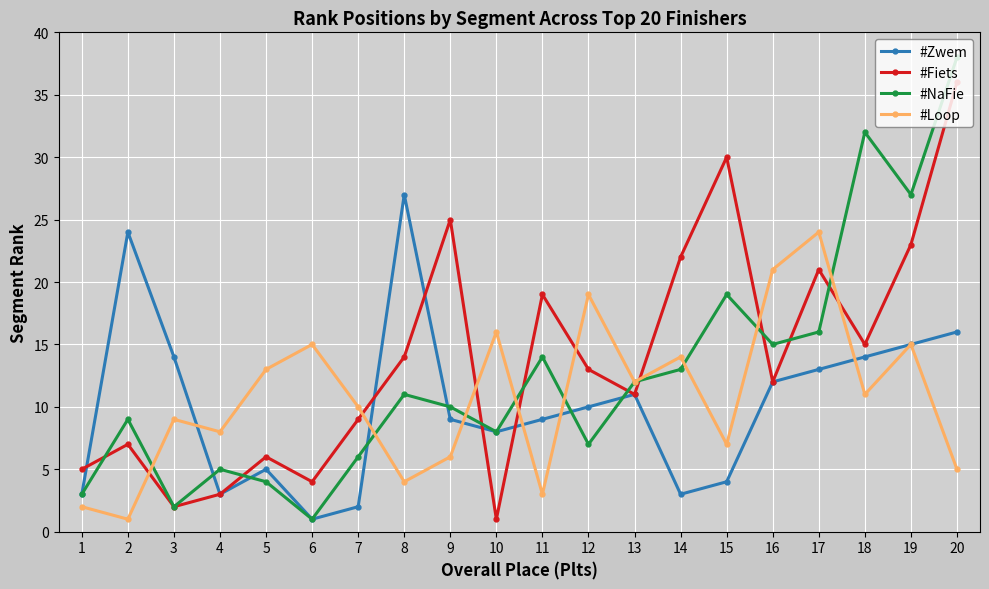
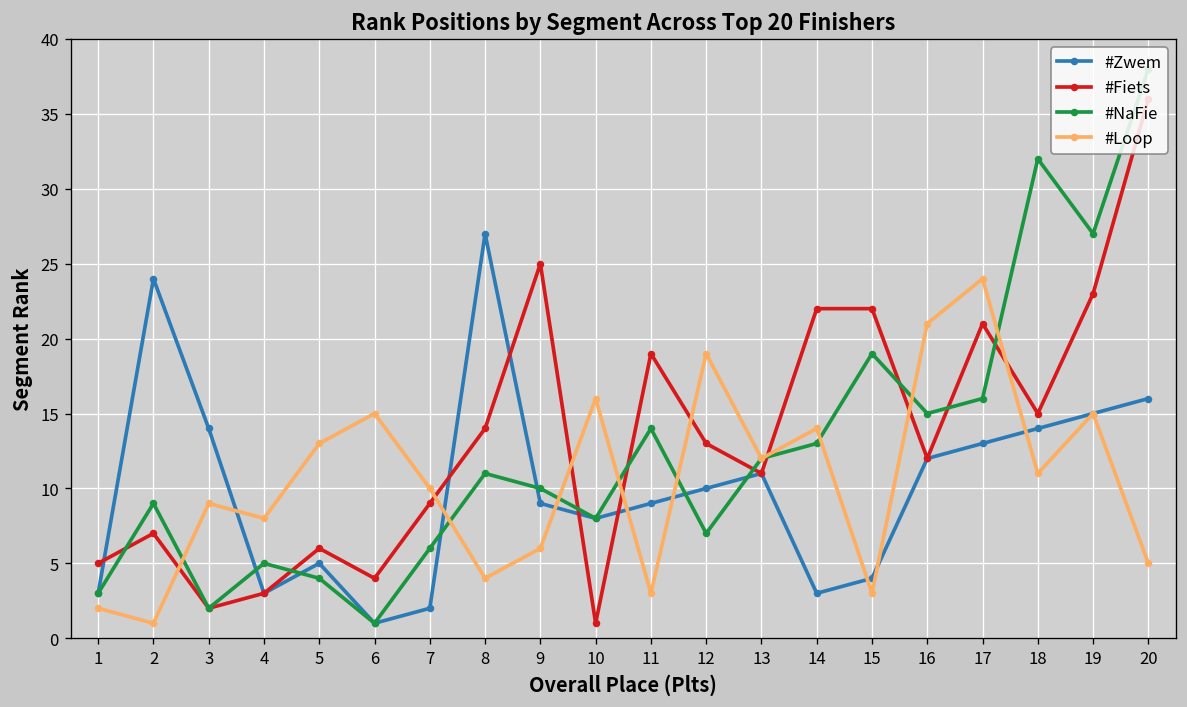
#Fiets, 15: 30 -> 22
#Loop, 15: 7 -> 3
